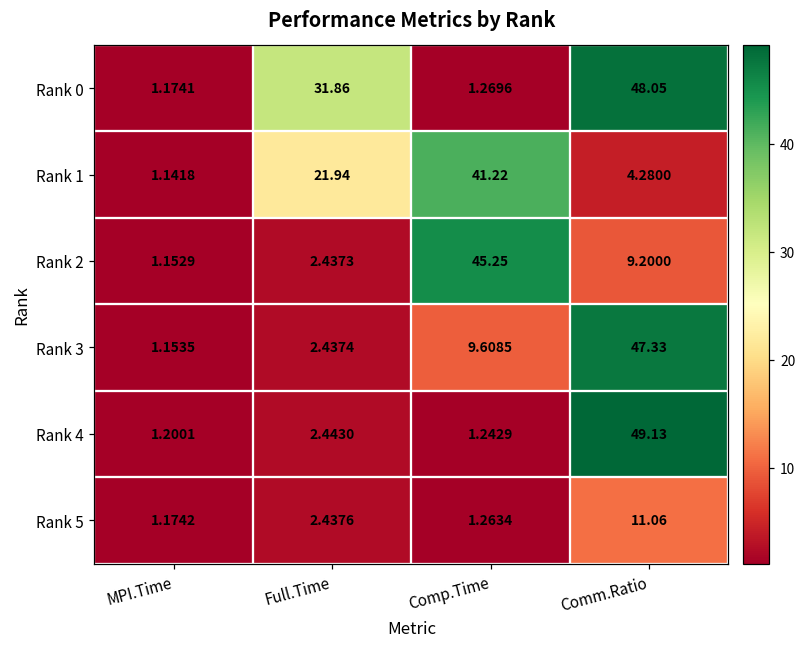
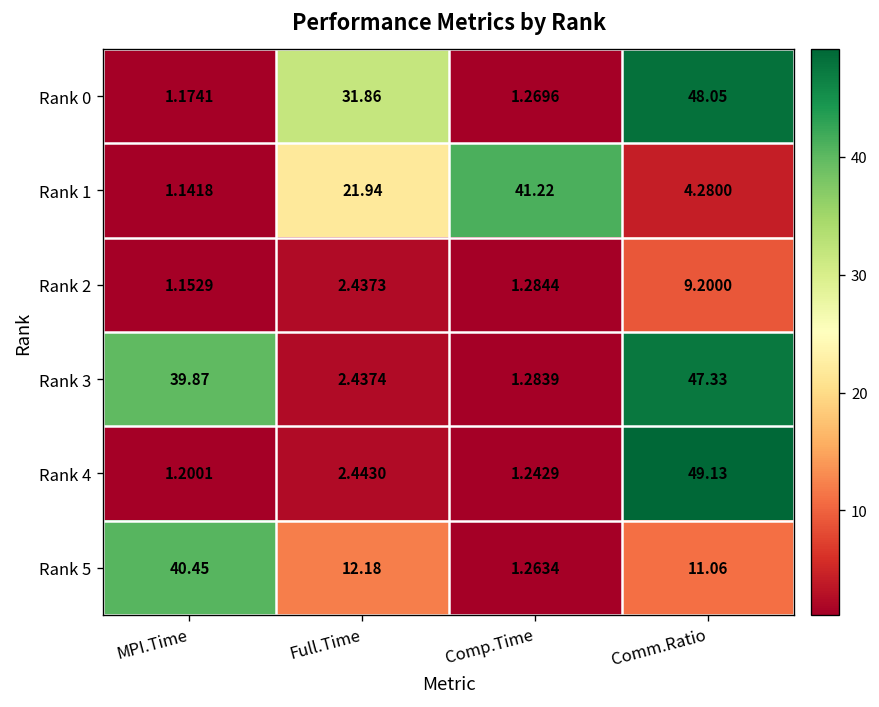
Rank 2, Comp.Time: 45.25 -> 1.2844
Rank 3, MPI.Time: 1.1535 -> 39.87
Rank 3, Comp.Time: 9.6085 -> 1.2839
Rank 5, MPI.Time: 1.1742 -> 40.45
Rank 5, Full.Time: 2.4376 -> 12.18
